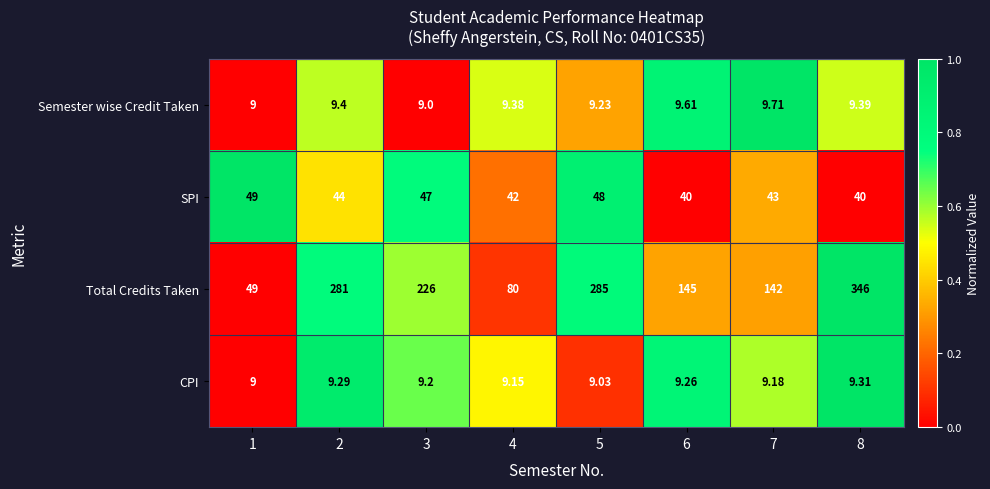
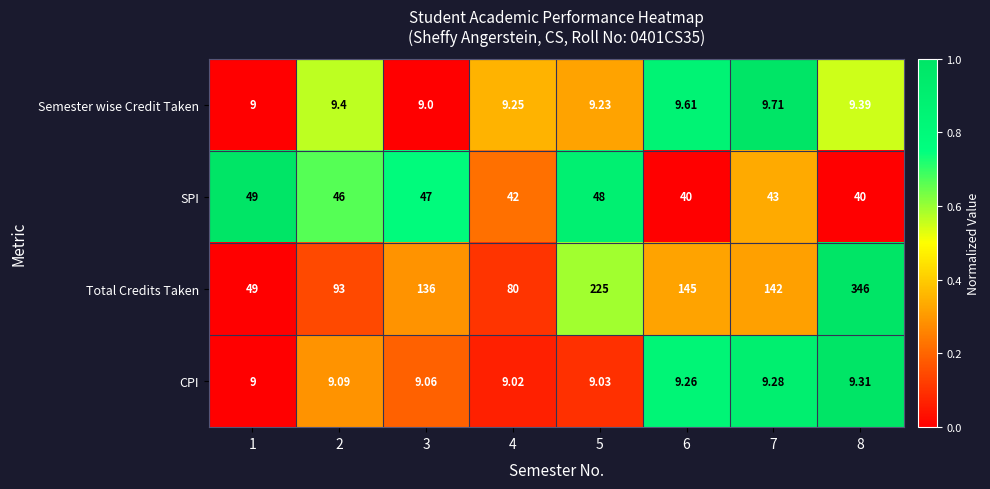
Semester wise Credit Taken, 4: 9.38 -> 9.25
SPI, 2: 44 -> 46
Total Credits Taken, 2: 281 -> 93
Total Credits Taken, 3: 226 -> 136
Total Credits Taken, 5: 285 -> 225
CPI, 2: 9.29 -> 9.09
CPI, 3: 9.2 -> 9.06
CPI, 4: 9.15 -> 9.02
CPI, 7: 9.18 -> 9.28
